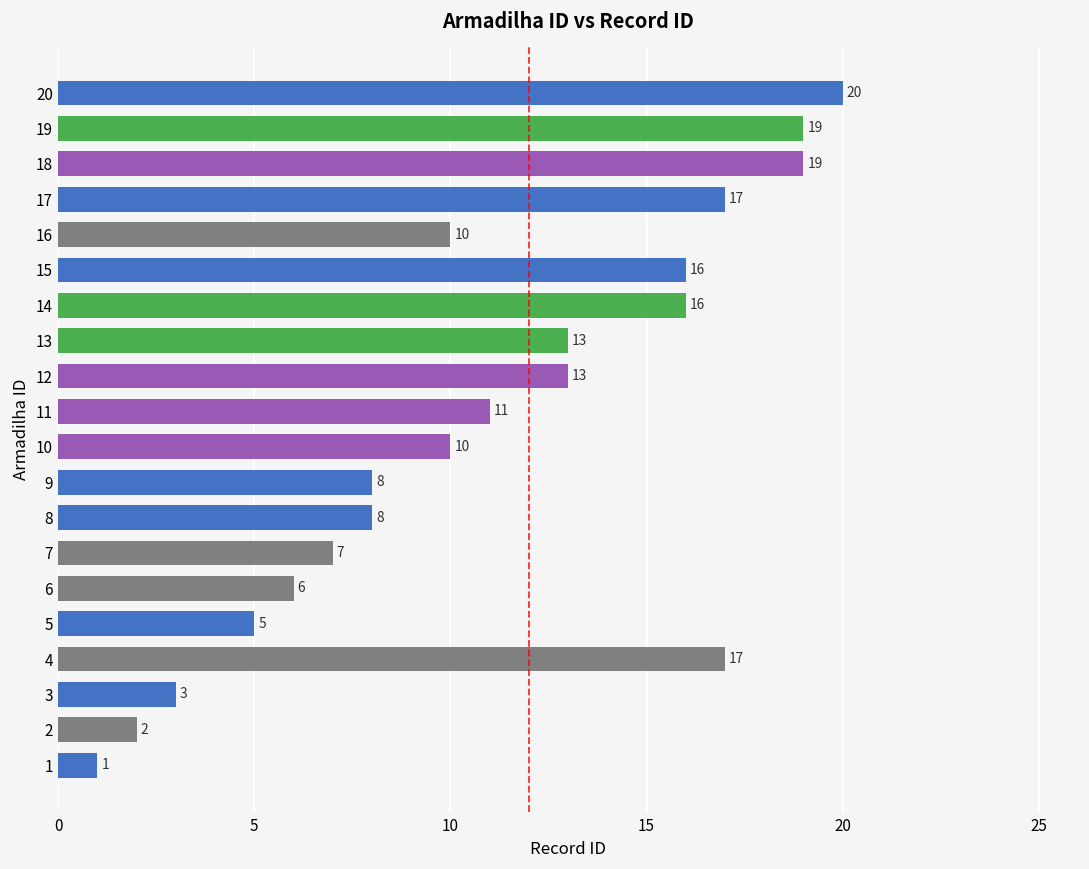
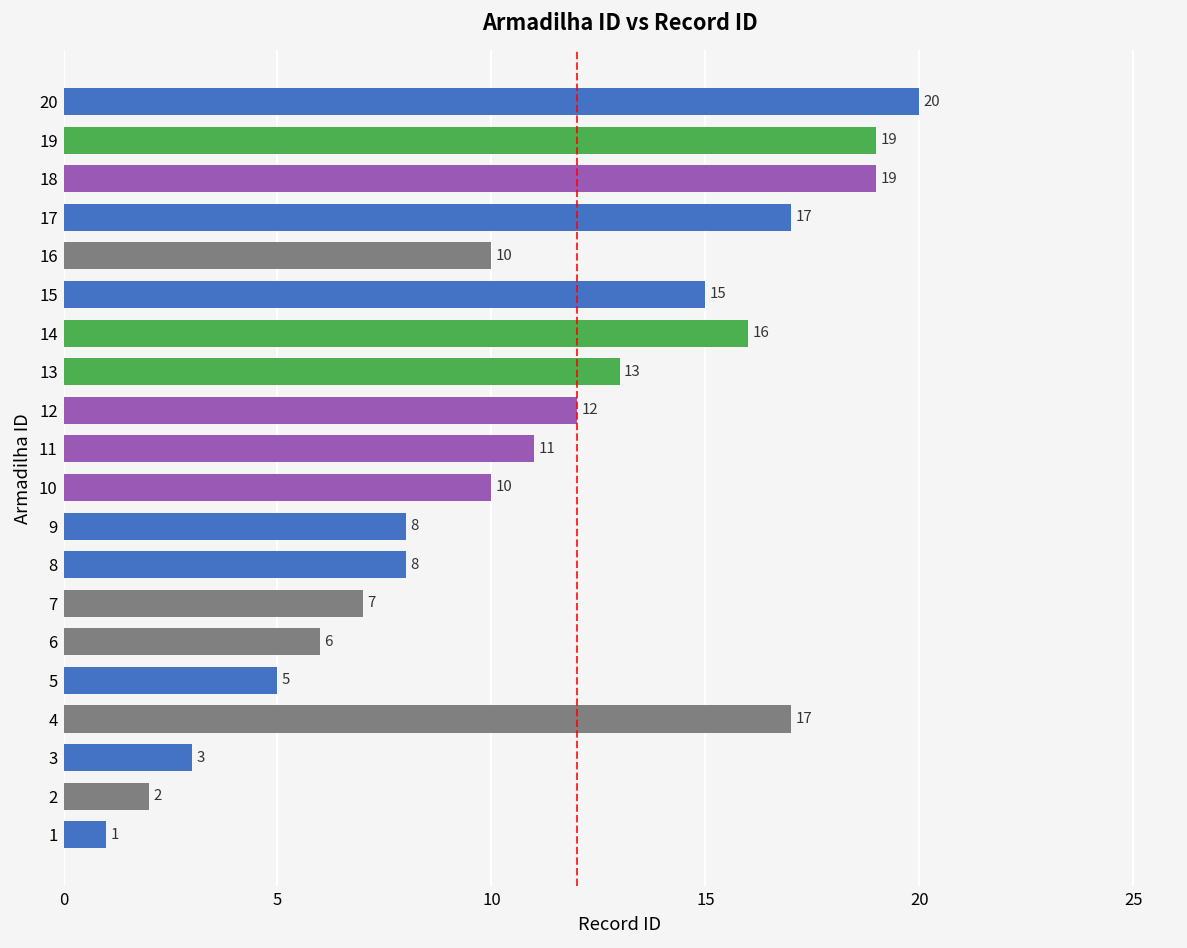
15: 16 -> 15
12: 13 -> 12
